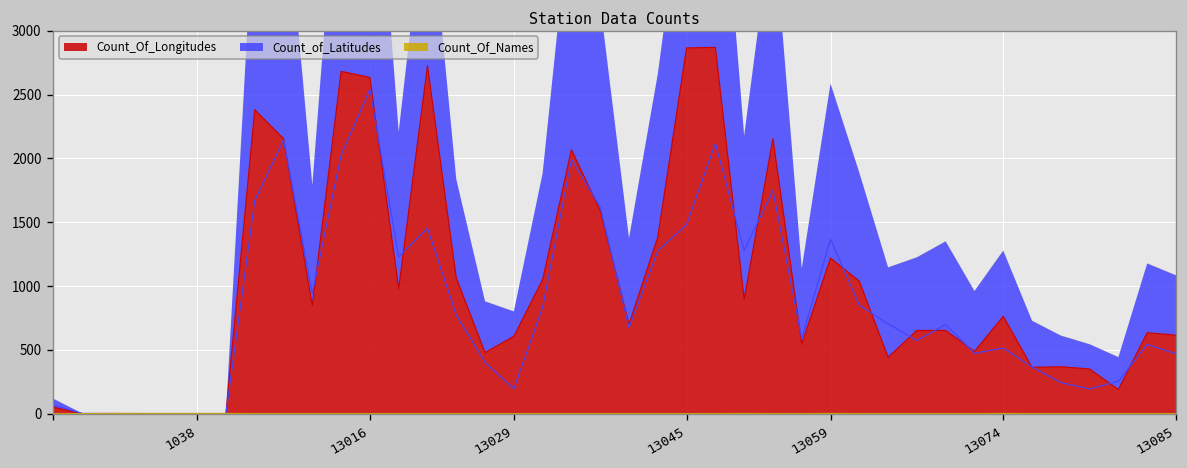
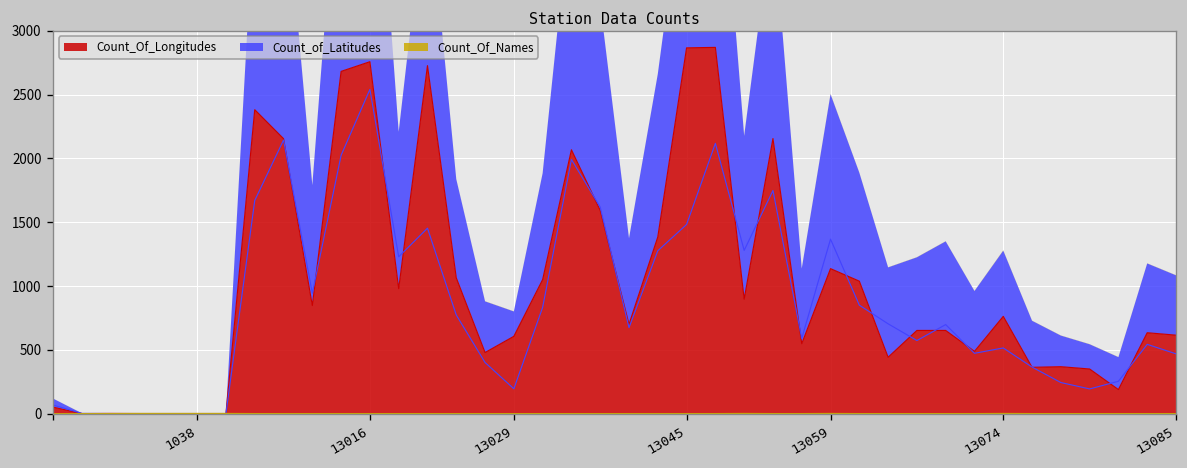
Count_Of_Longitudes, 13016: 2630 -> 2760
Count_Of_Longitudes, 13059: 1220 -> 1140
